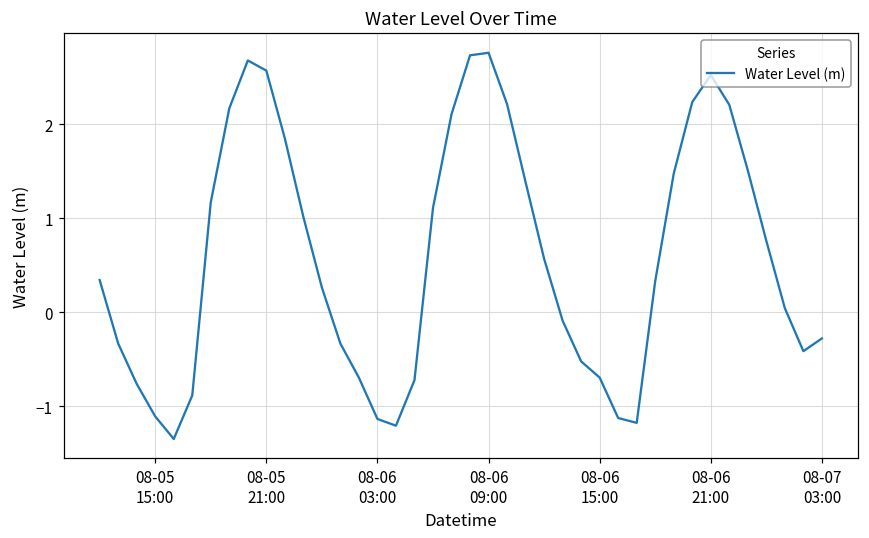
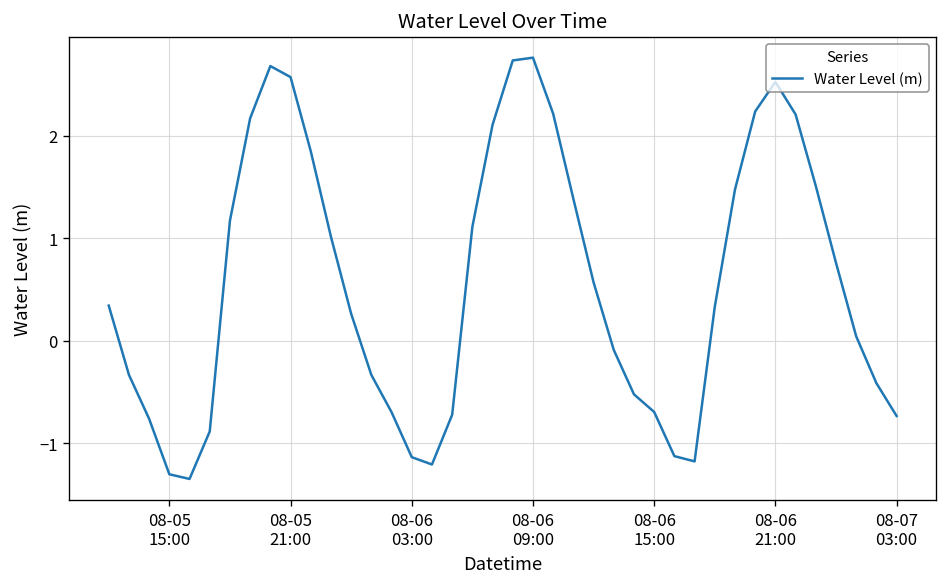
08-05 15:00: -1.1 -> -1.3
08-07 03:00: -0.3 -> -0.7
